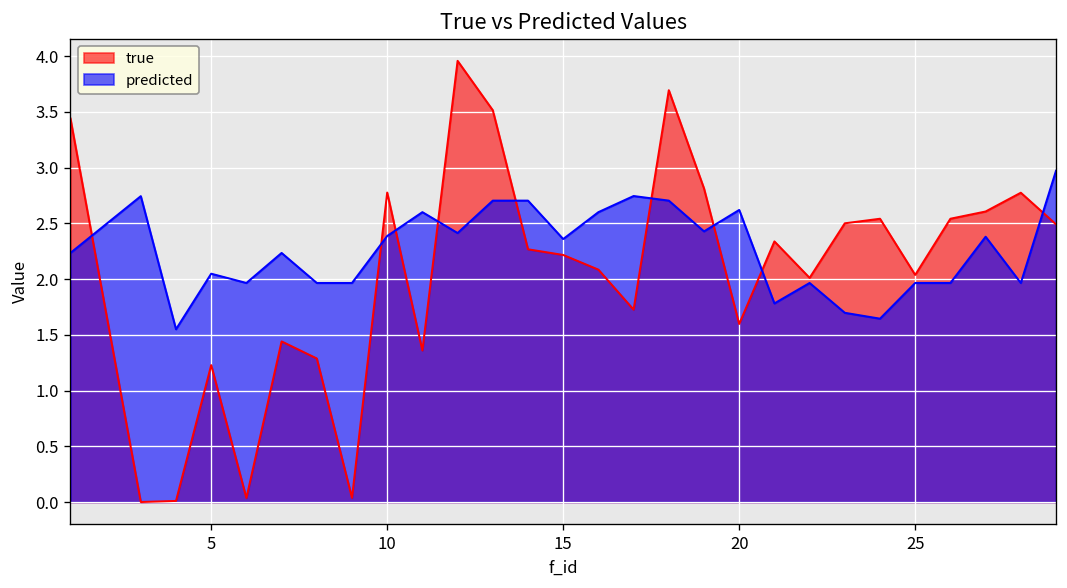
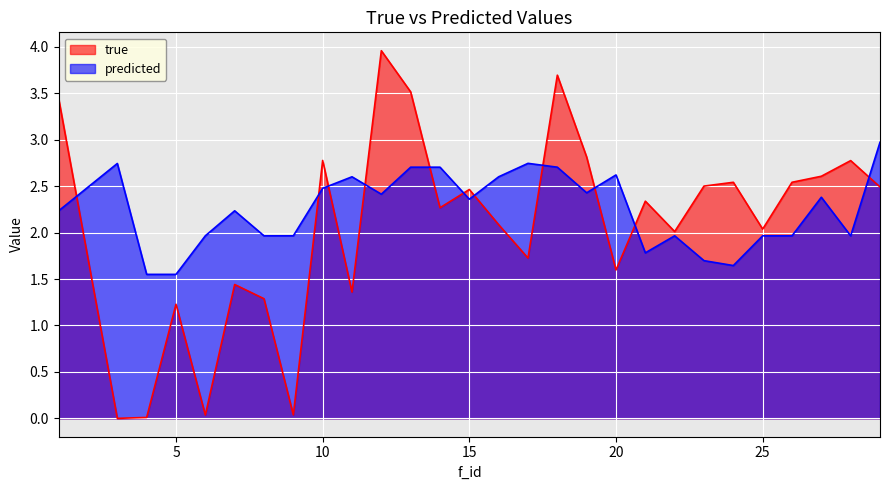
predicted, 5: 2.0 -> 1.6
predicted, 10: 2.4 -> 2.5
true, 15: 2.2 -> 2.5
